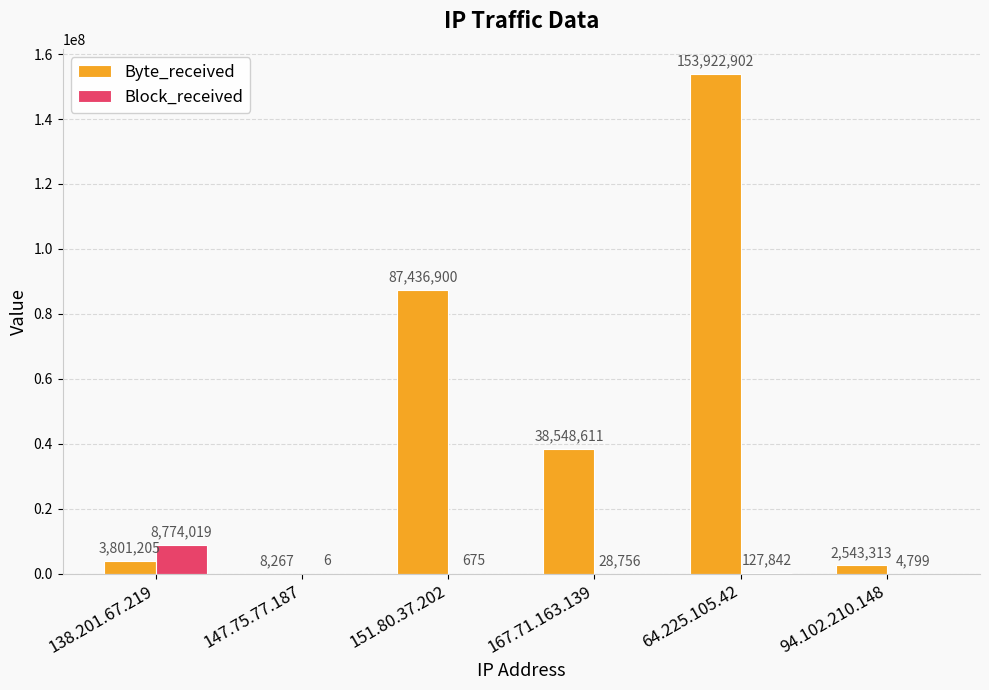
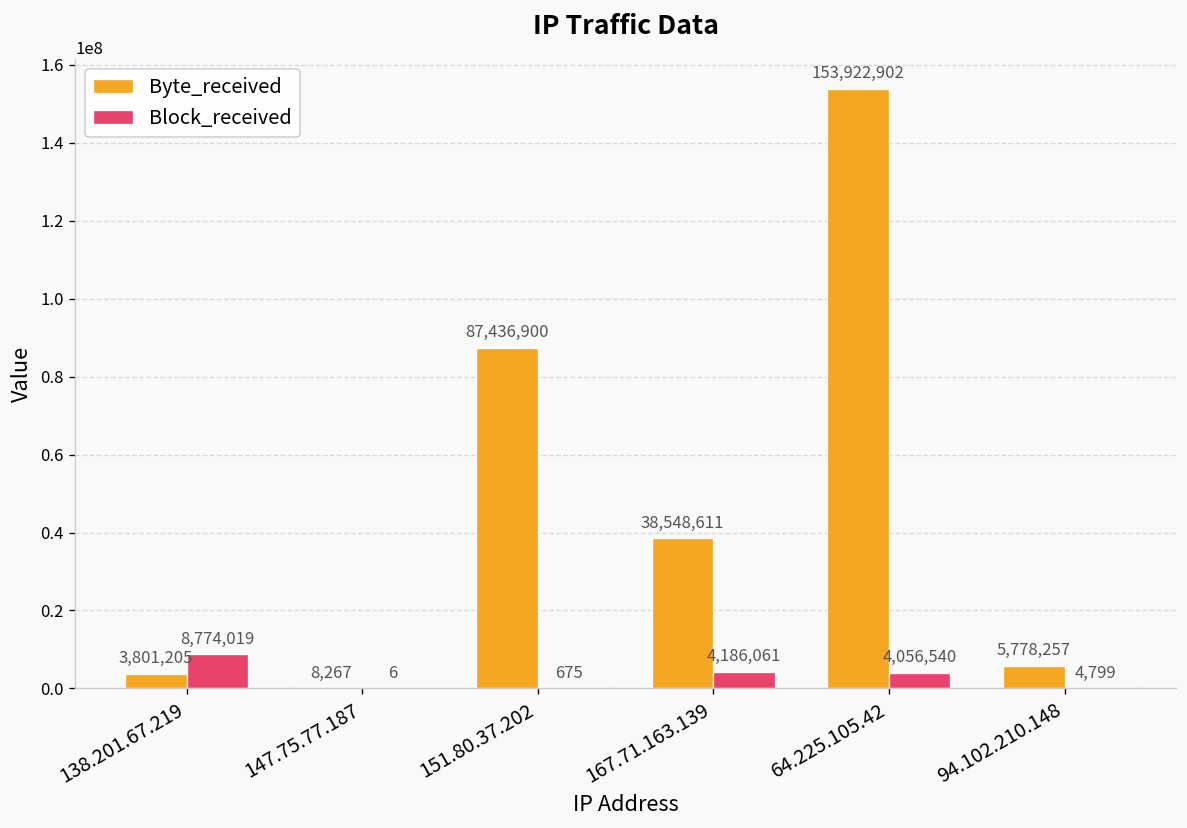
Block_received, 167.71.163.139: 28,756 -> 4,186,061
Block_received, 64.225.105.42: 127,842 -> 4,056,540
Byte_received, 94.102.210.148: 2,543,313 -> 5,778,257
